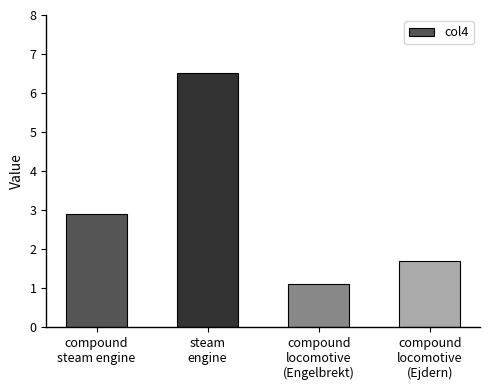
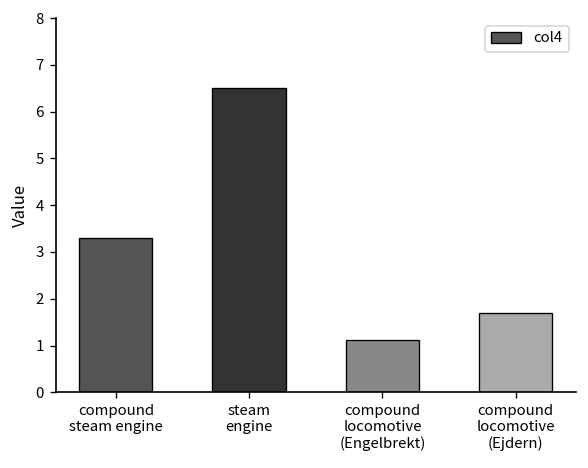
compound steam engine: 2.9 -> 3.3
